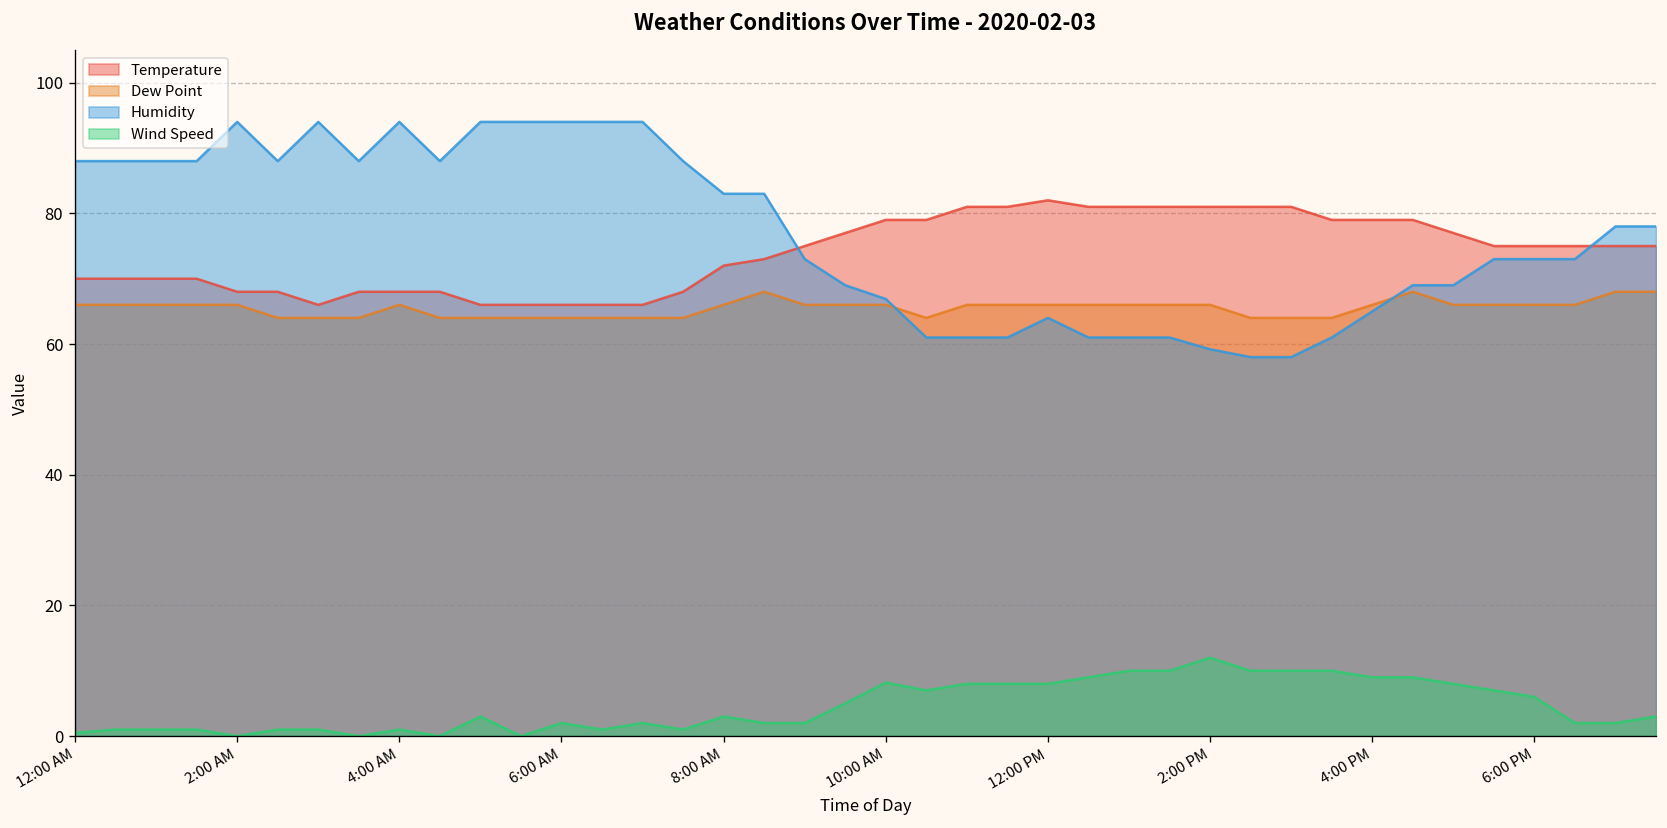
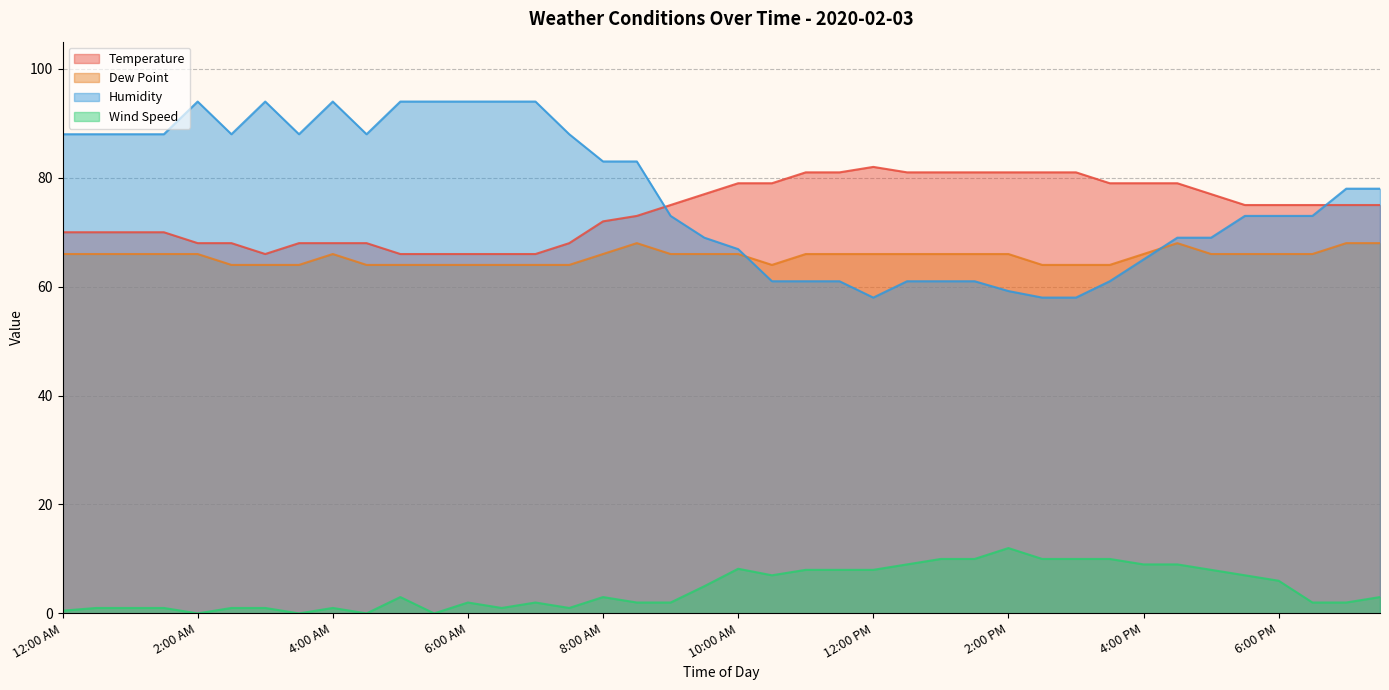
Humidity, 12:00 PM: 64 -> 58
